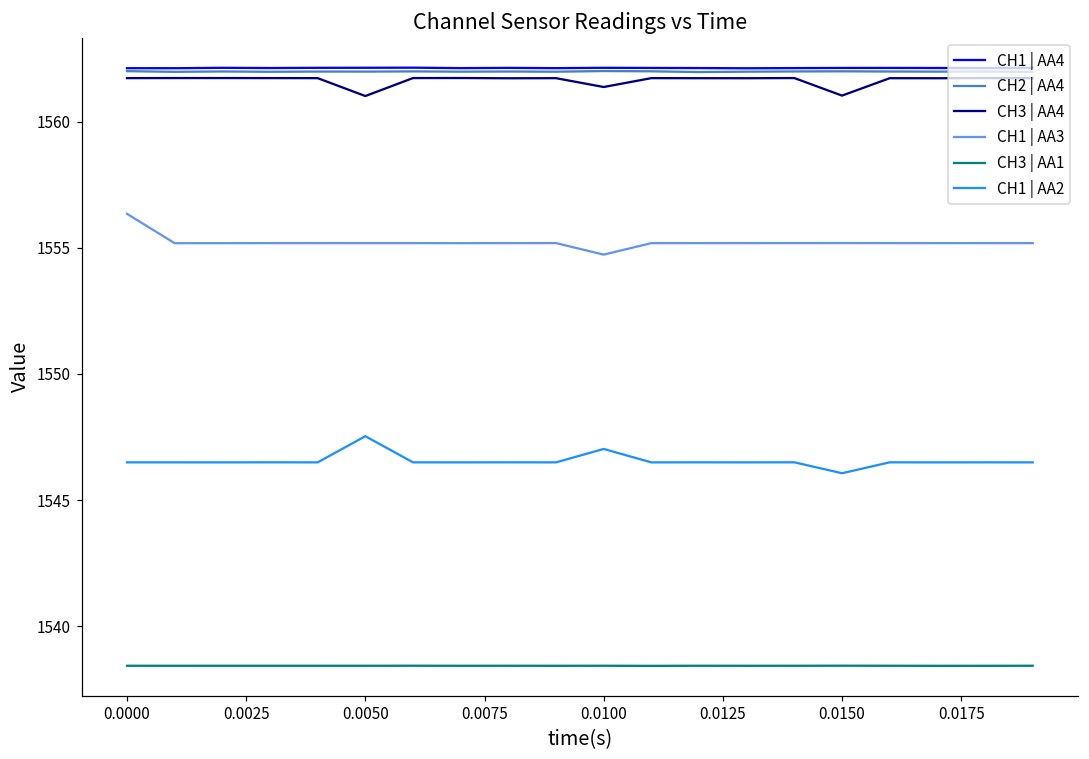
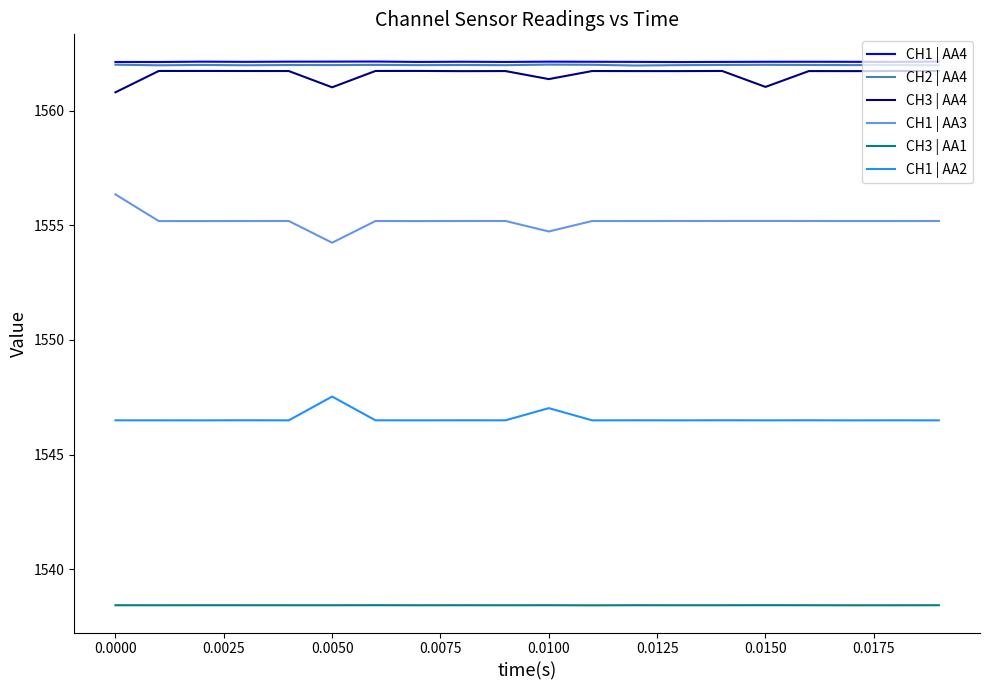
CH3 | AA4, 0.0000: 1561.7 -> 1560.8
CH1 | AA3, 0.0050: 1555.2 -> 1554.2
CH1 | AA2, 0.0150: 1546.1 -> 1546.5
